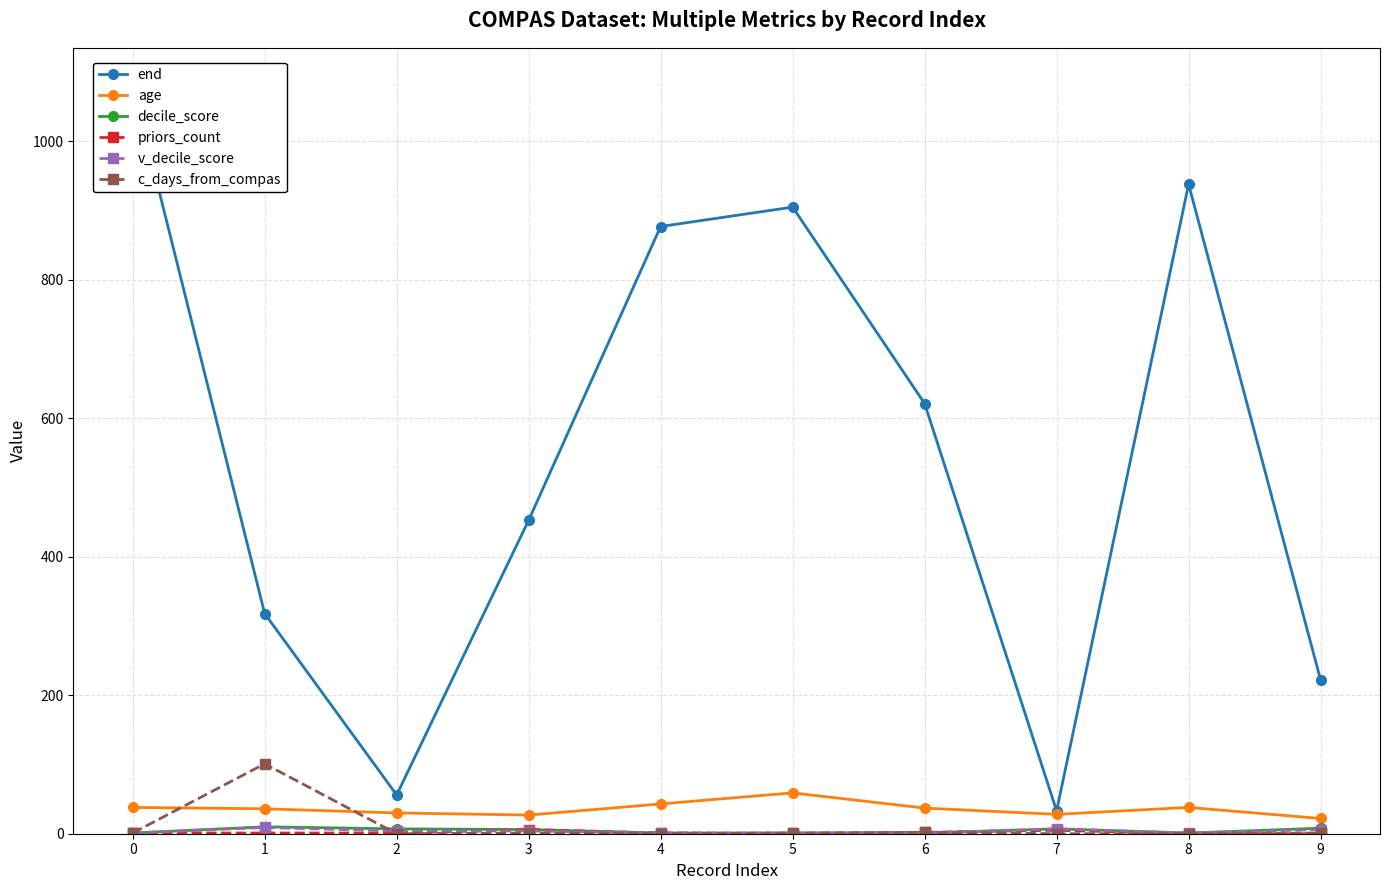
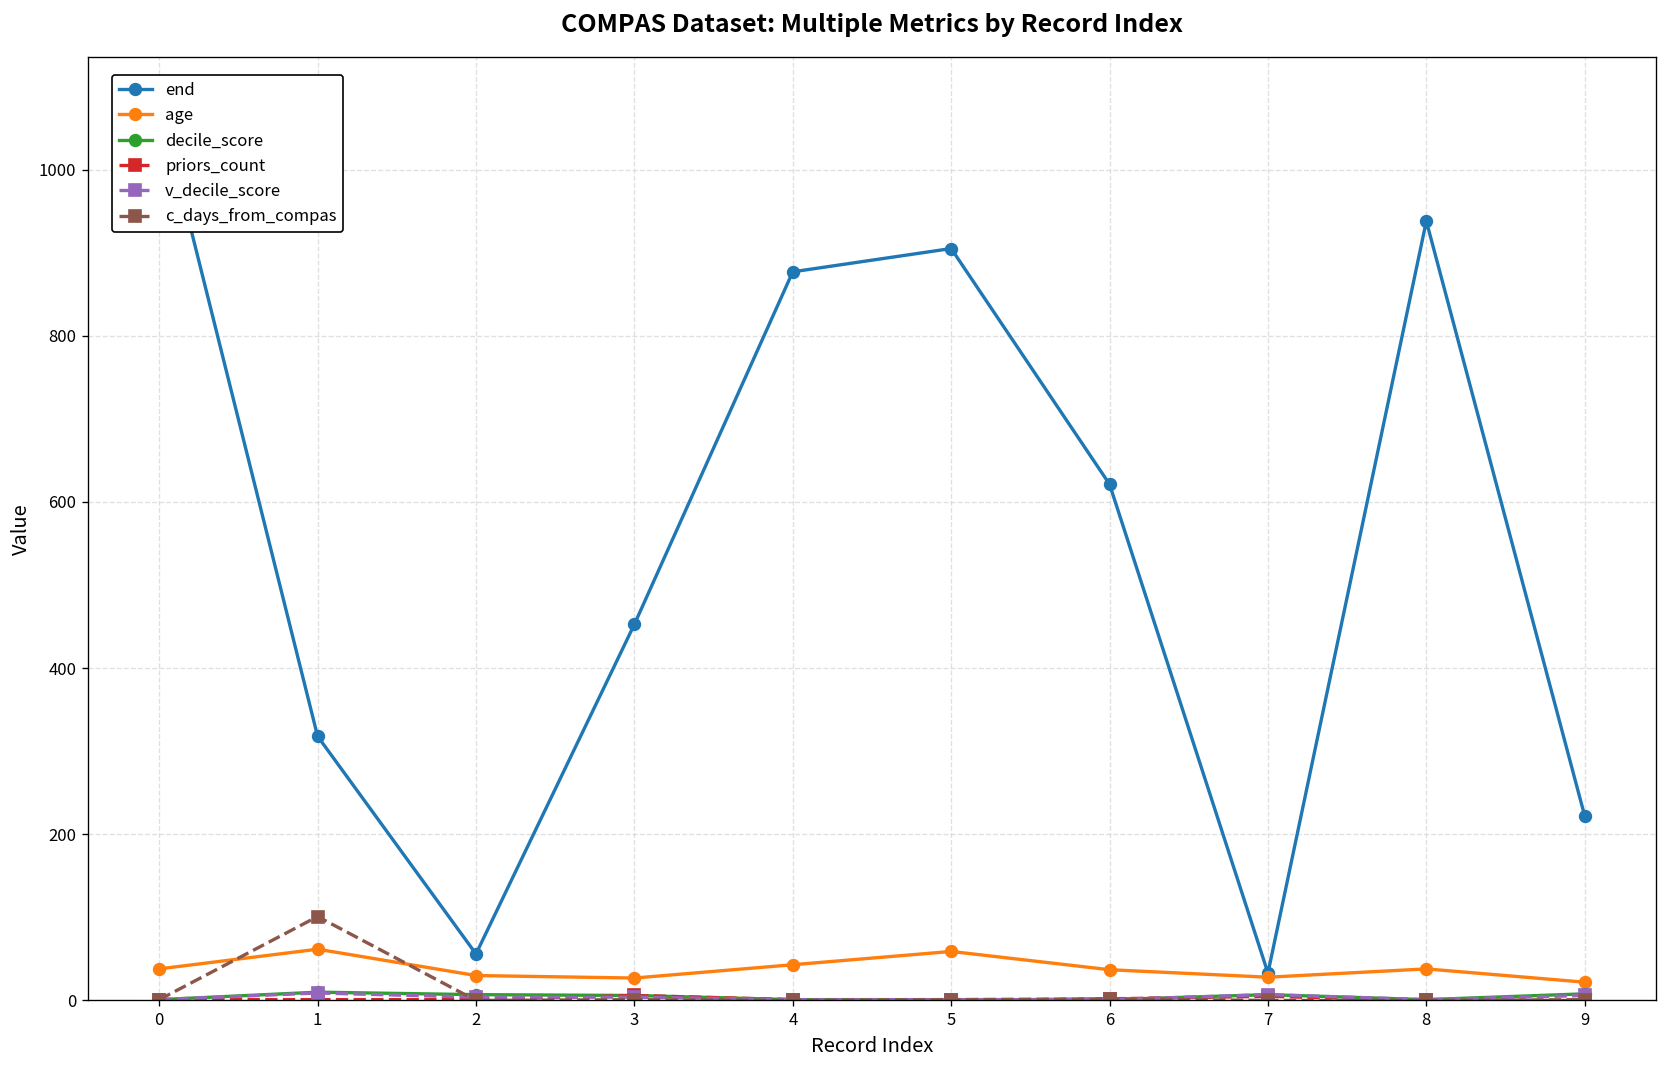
age, 1: 40 -> 60
